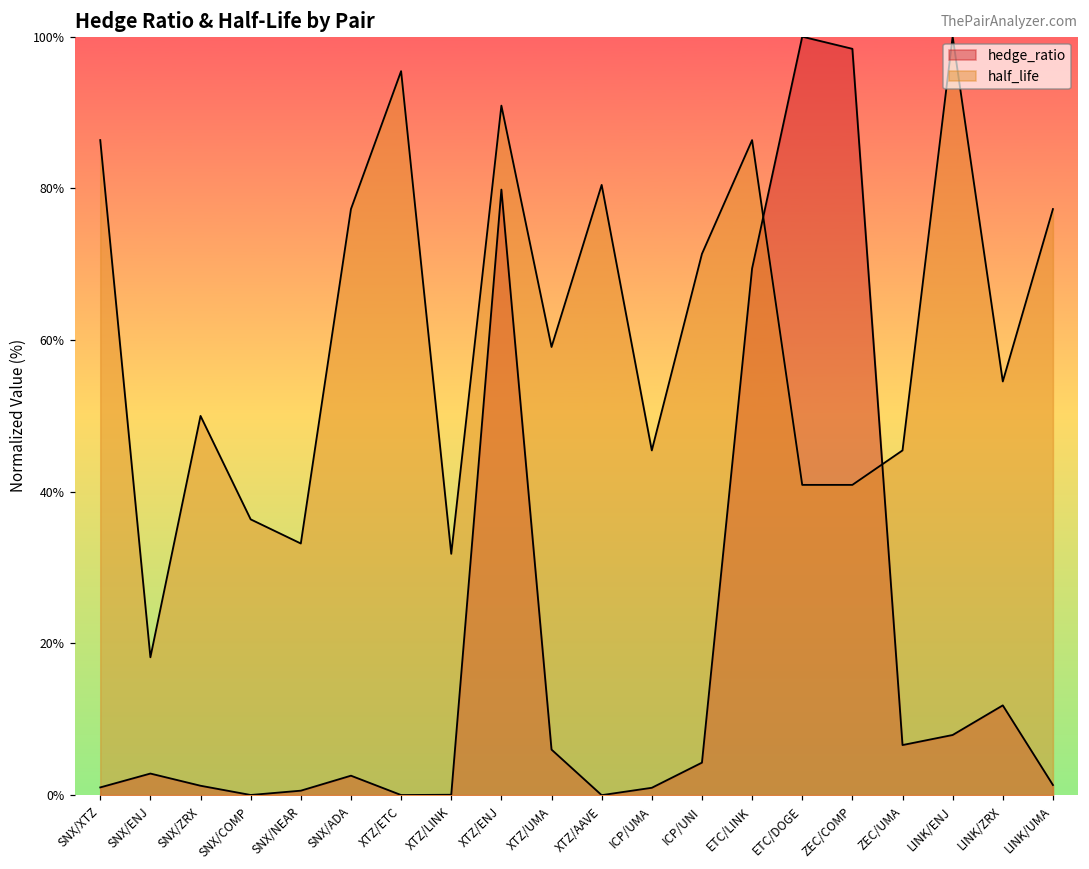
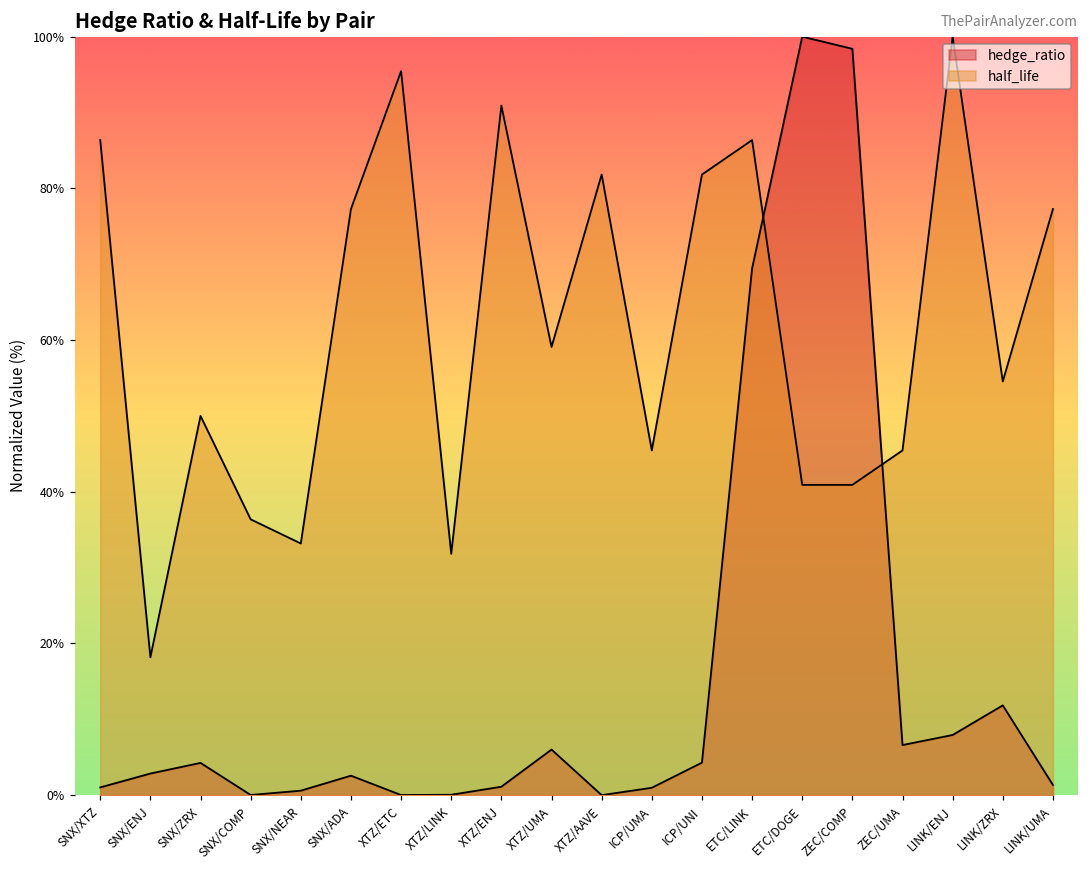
hedge_ratio, SNX/ZRX: 1% -> 4%
hedge_ratio, XTZ/ENJ: 80% -> 1%
half_life, XTZ/AAVE: 80% -> 82%
half_life, ICP/UNI: 71% -> 82%
